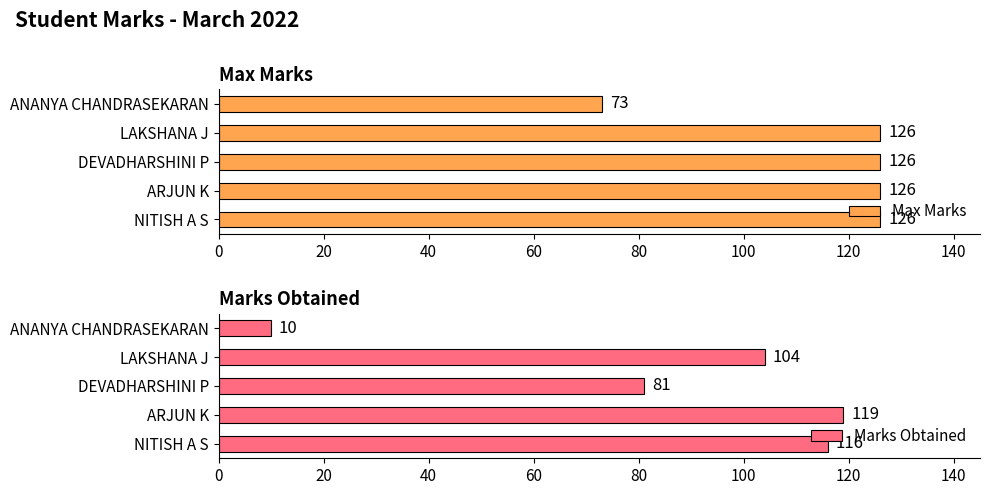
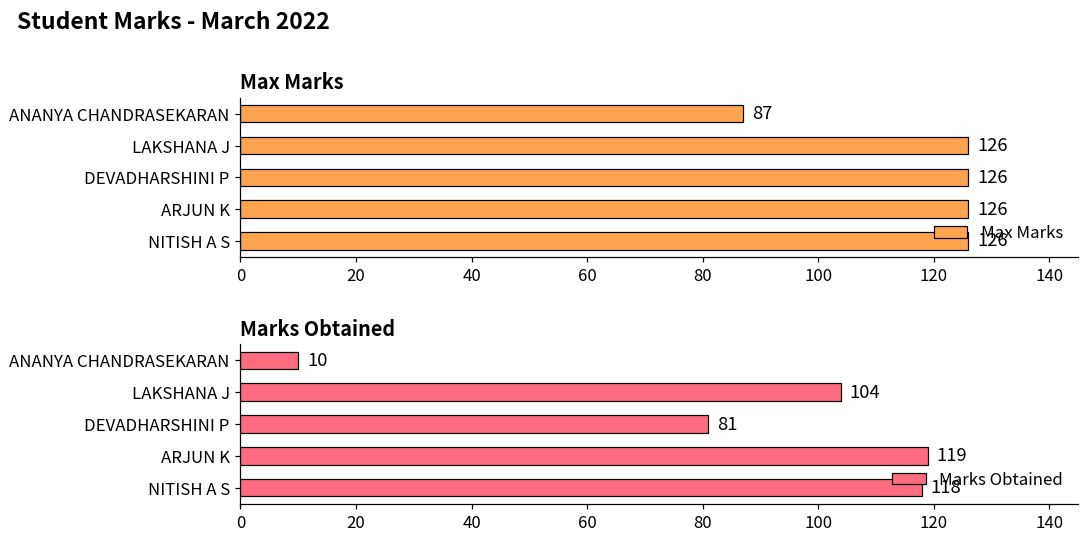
Max Marks, ANANYA CHANDRASEKARAN: 73 -> 87
Marks Obtained, NITISH A S: 116 -> 118
